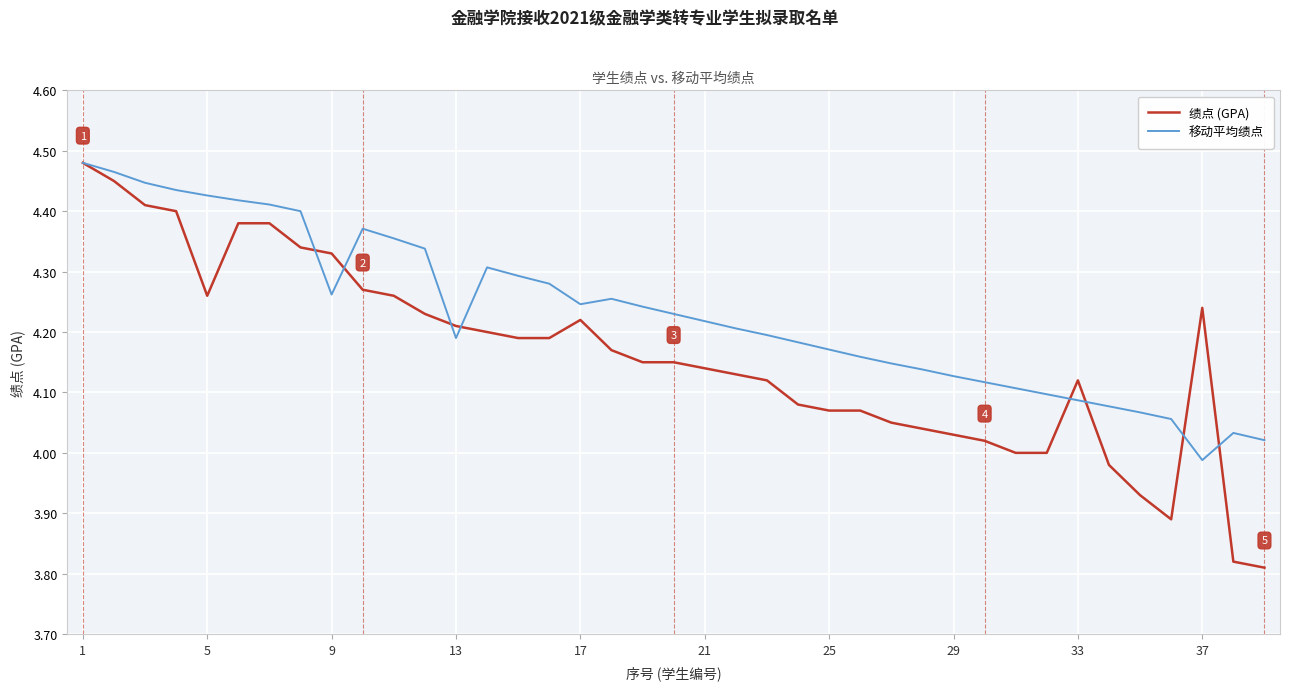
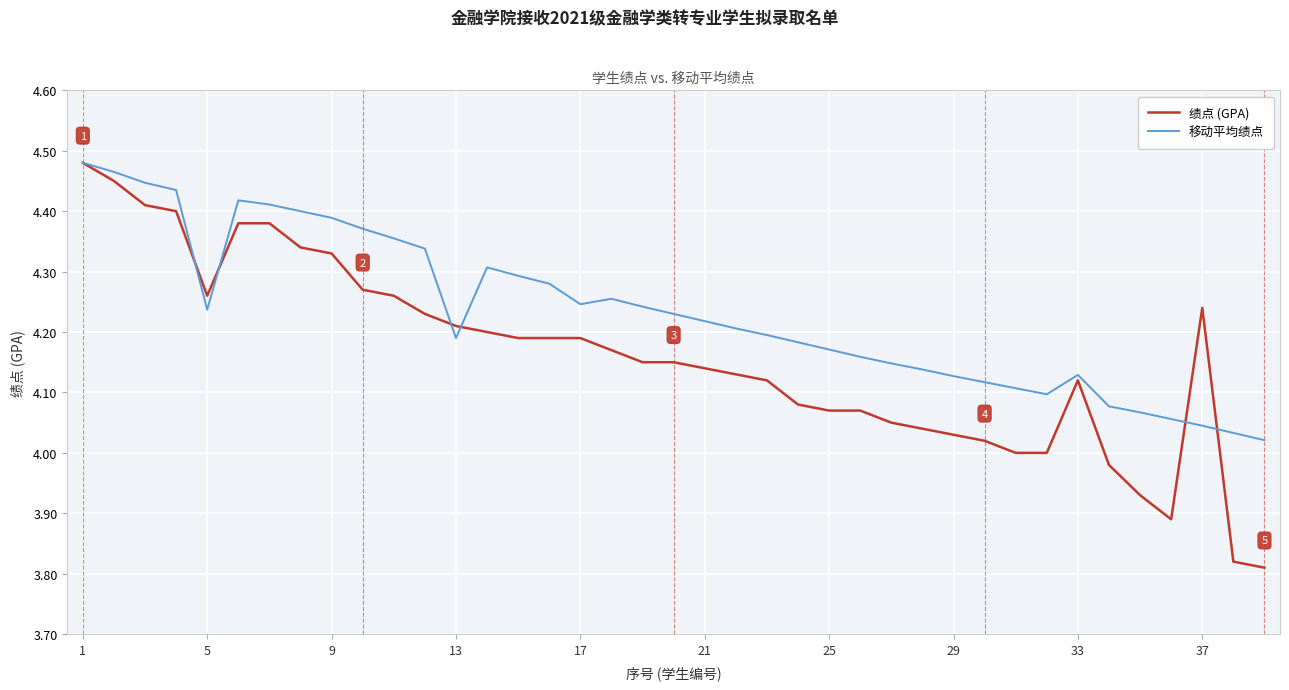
移动平均绩点, 5: 4.43 -> 4.24
移动平均绩点, 9: 4.26 -> 4.39
绩点 (GPA), 17: 4.22 -> 4.19
移动平均绩点, 33: 4.09 -> 4.13
移动平均绩点, 37: 3.99 -> 4.05
